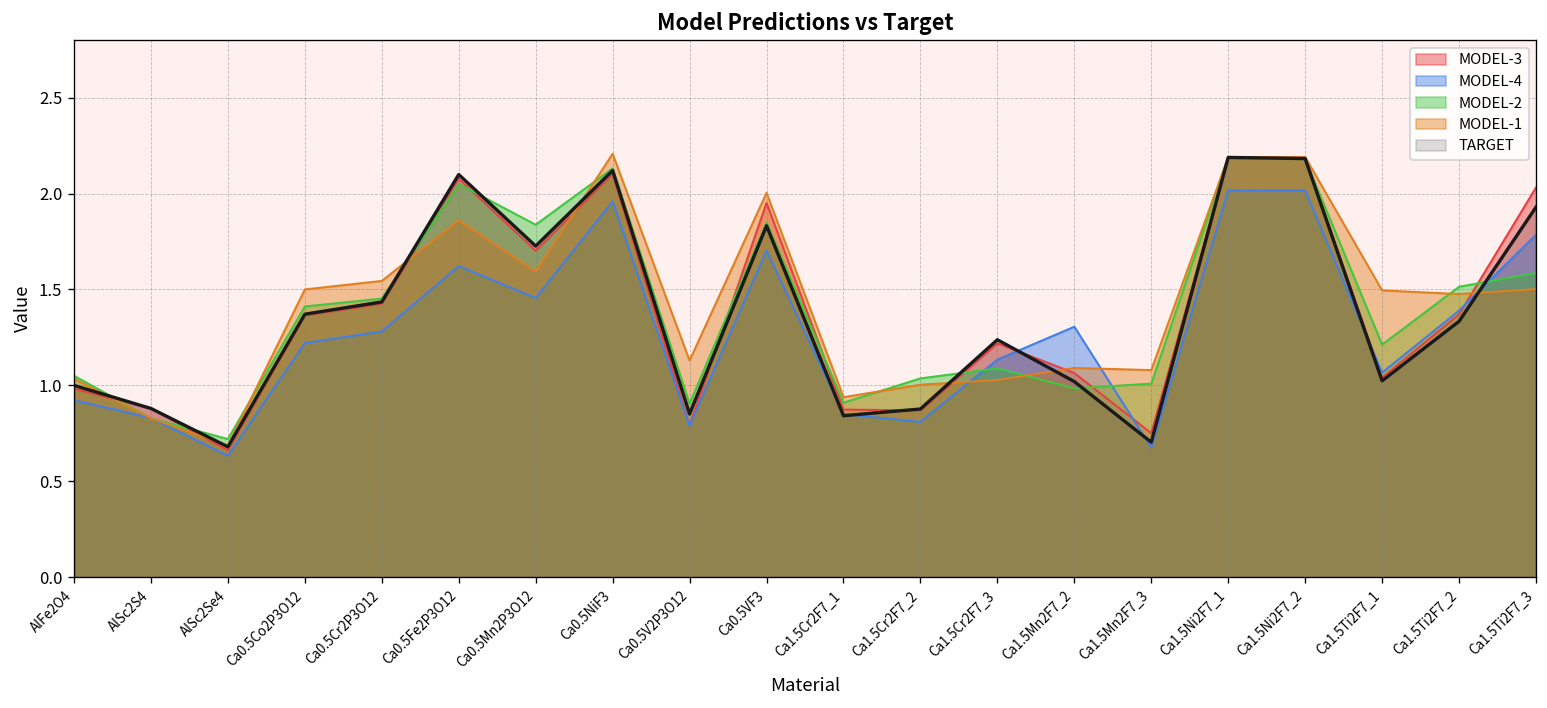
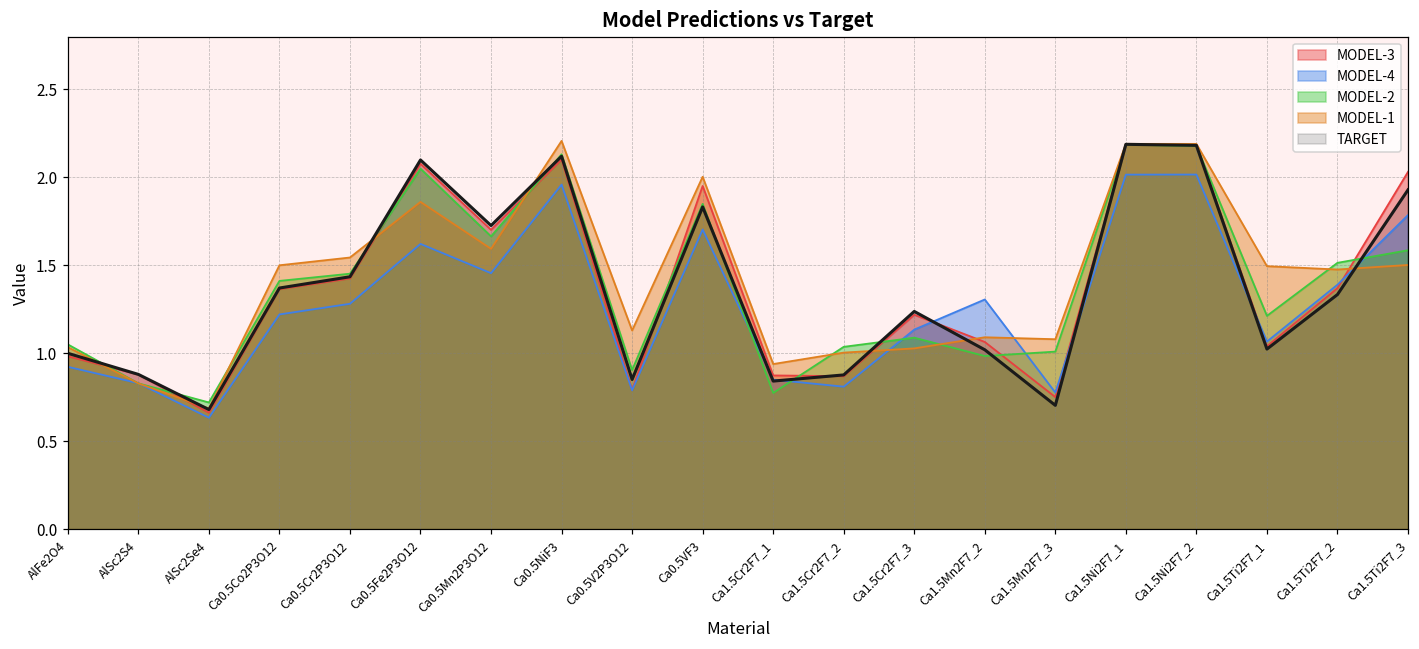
MODEL-2, Ca0.5Mn2P3O12: 1.84 -> 1.66
MODEL-2, Ca1.5Cr2F7_1: 0.91 -> 0.77
MODEL-4, Ca1.5Mn2F7_3: 0.68 -> 0.78
